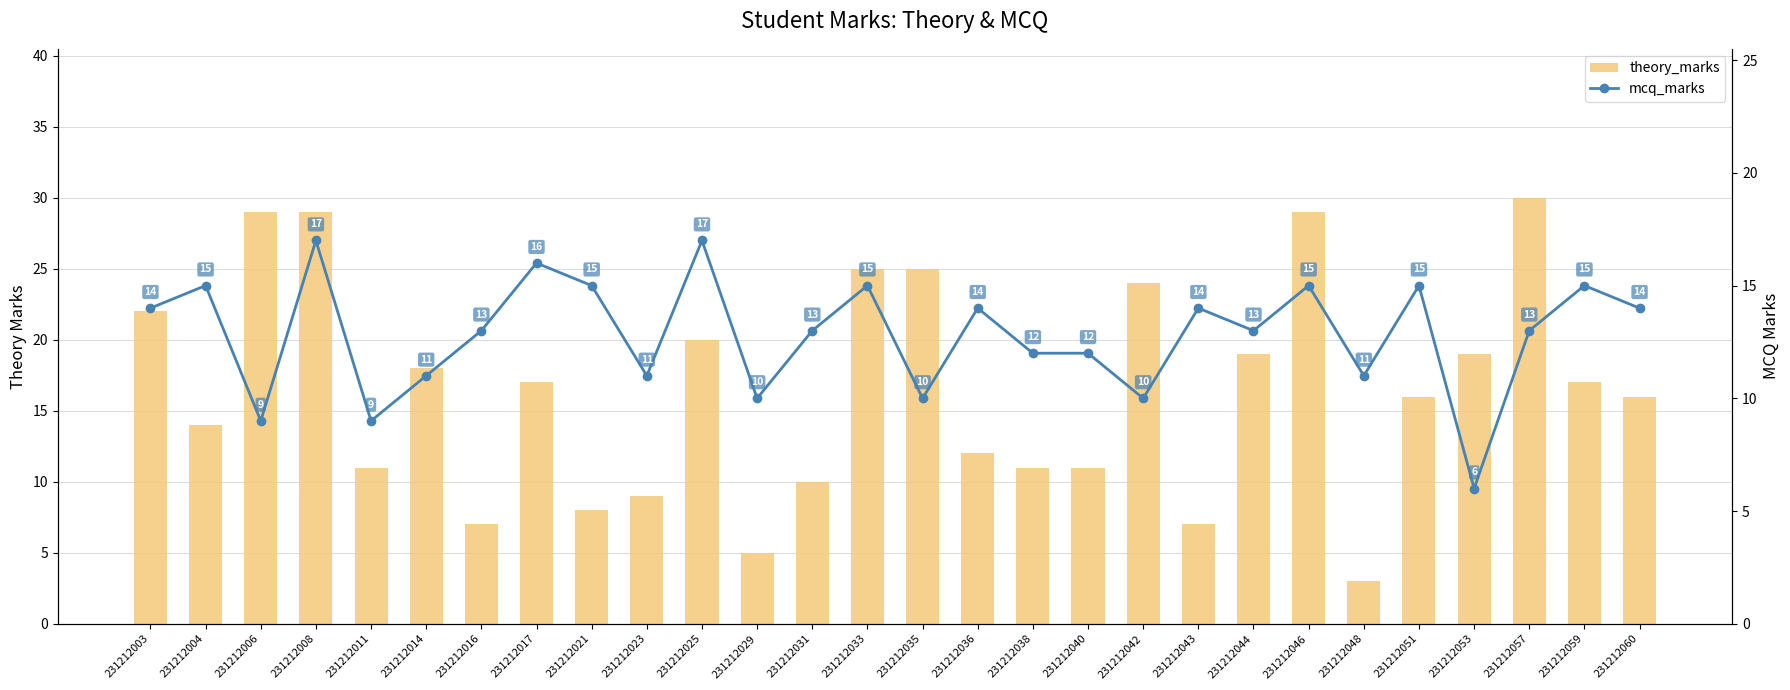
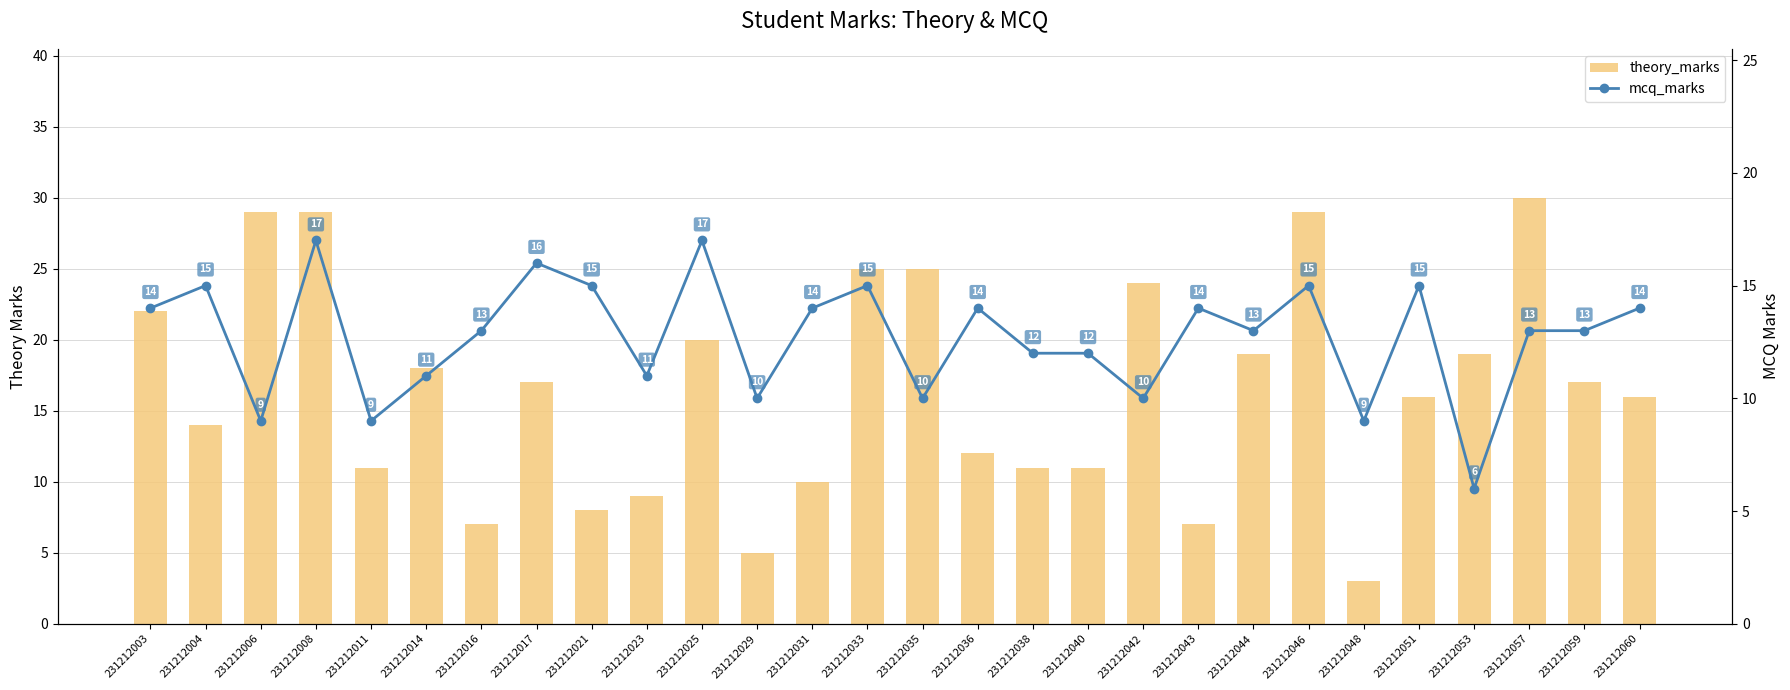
mcq_marks, 231212031: 13 -> 14
mcq_marks, 231212048: 11 -> 9
mcq_marks, 231212059: 15 -> 13
